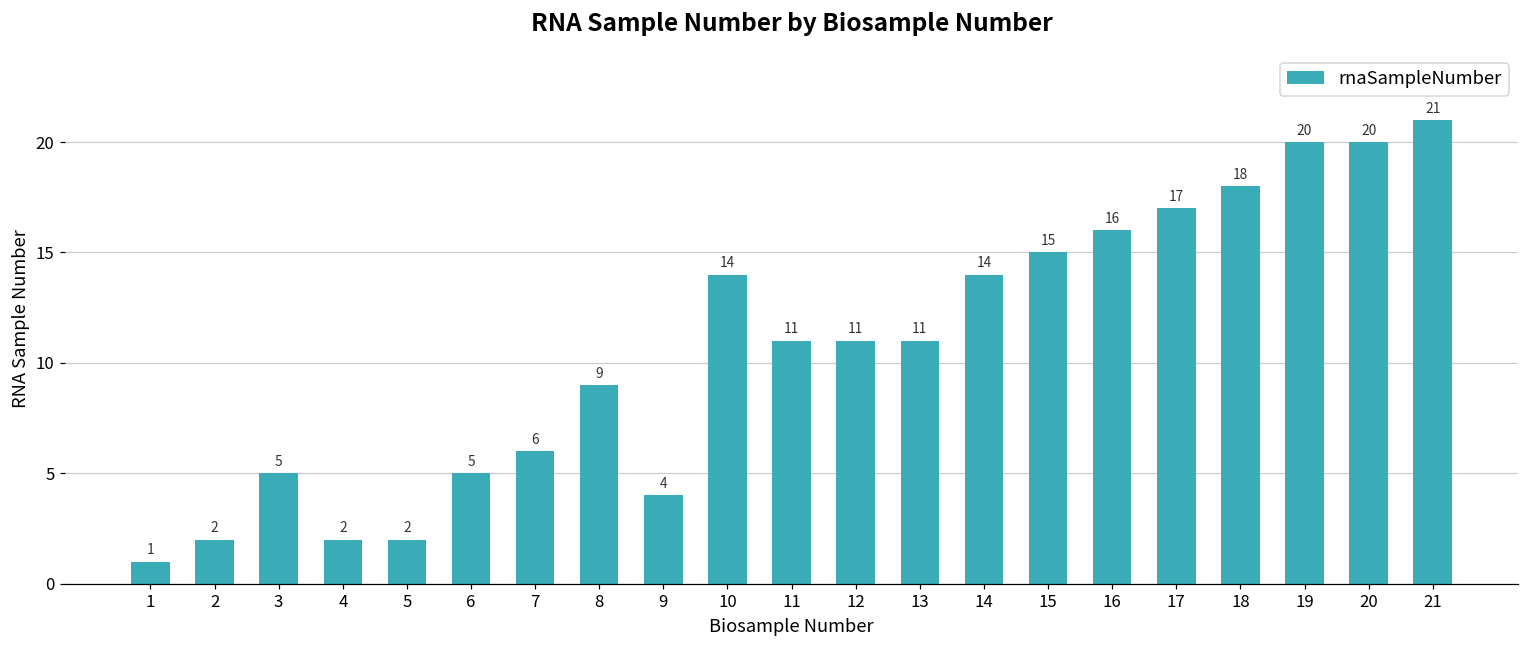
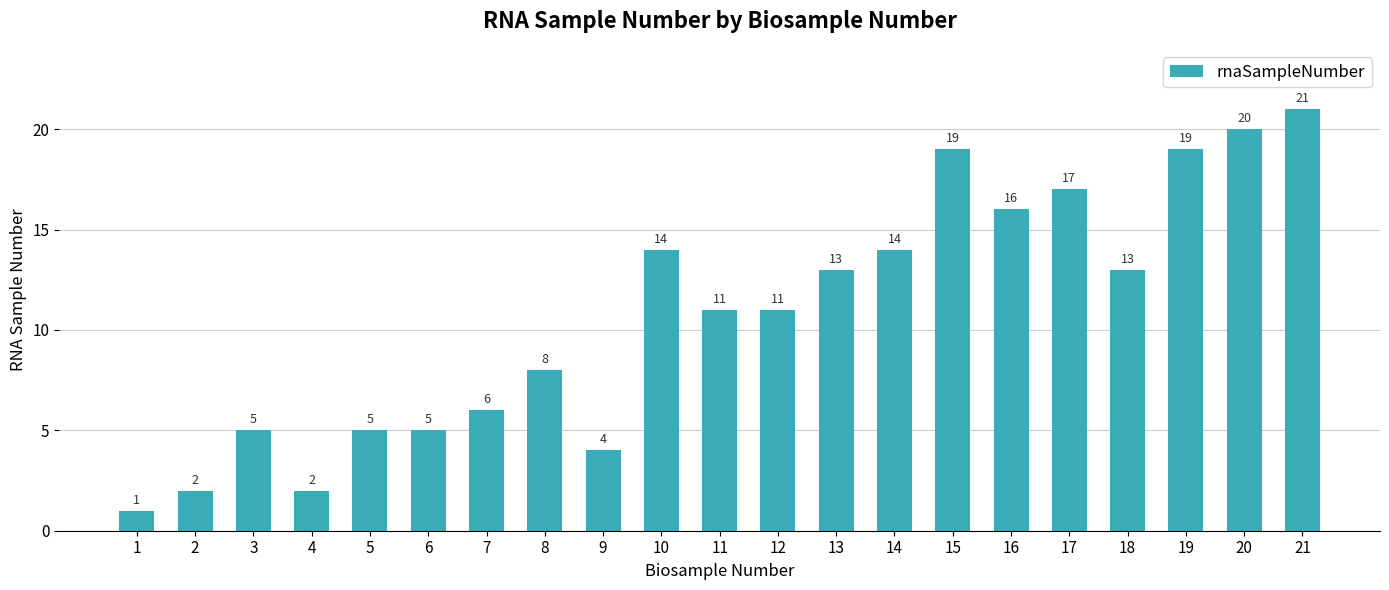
5: 2 -> 5
8: 9 -> 8
13: 11 -> 13
15: 15 -> 19
18: 18 -> 13
19: 20 -> 19
